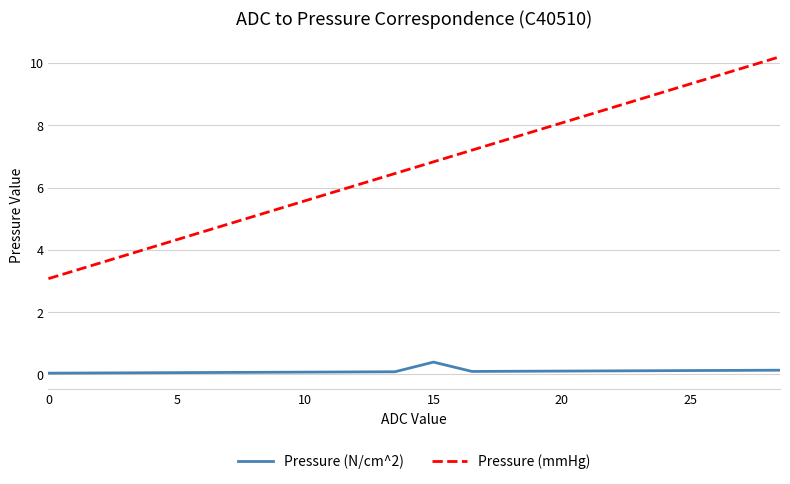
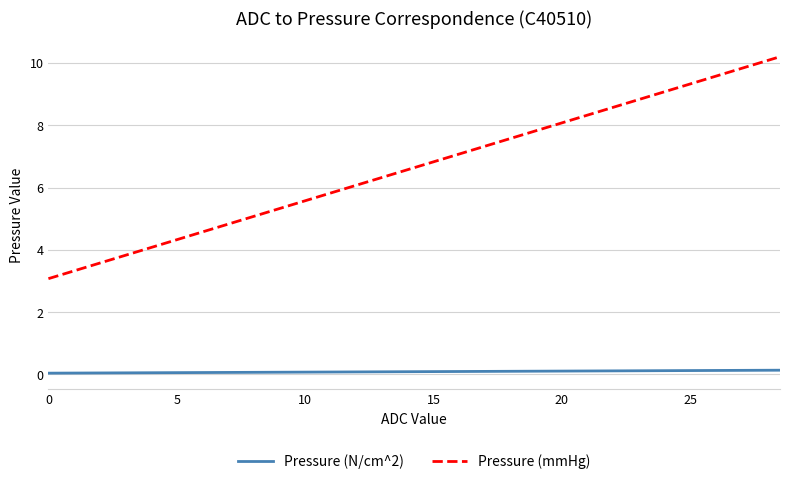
Pressure (N/cm^2), 15: 0.4 -> 0.1
